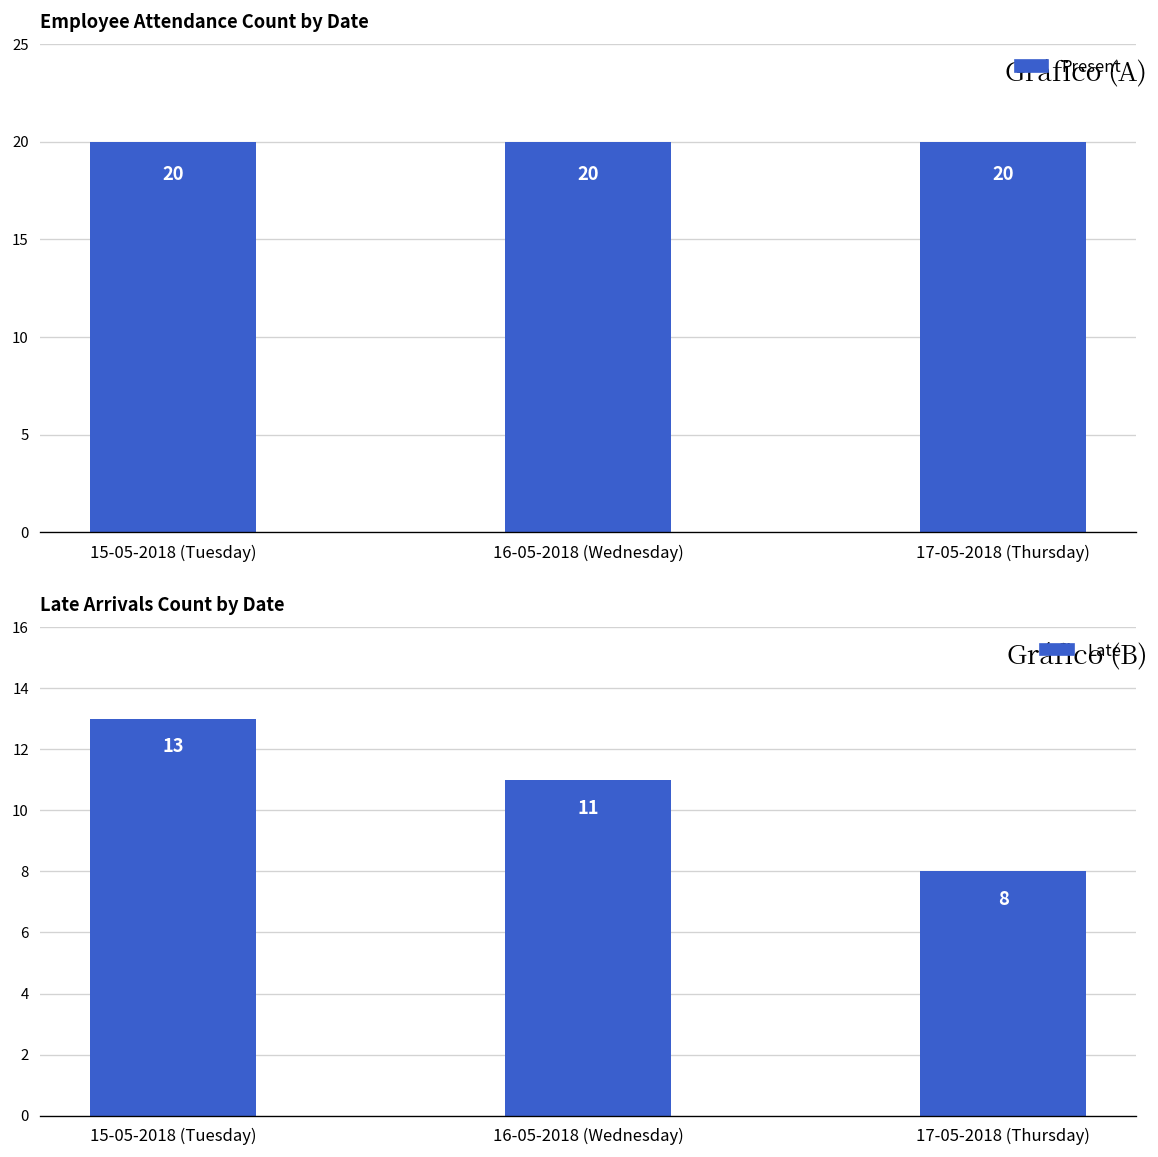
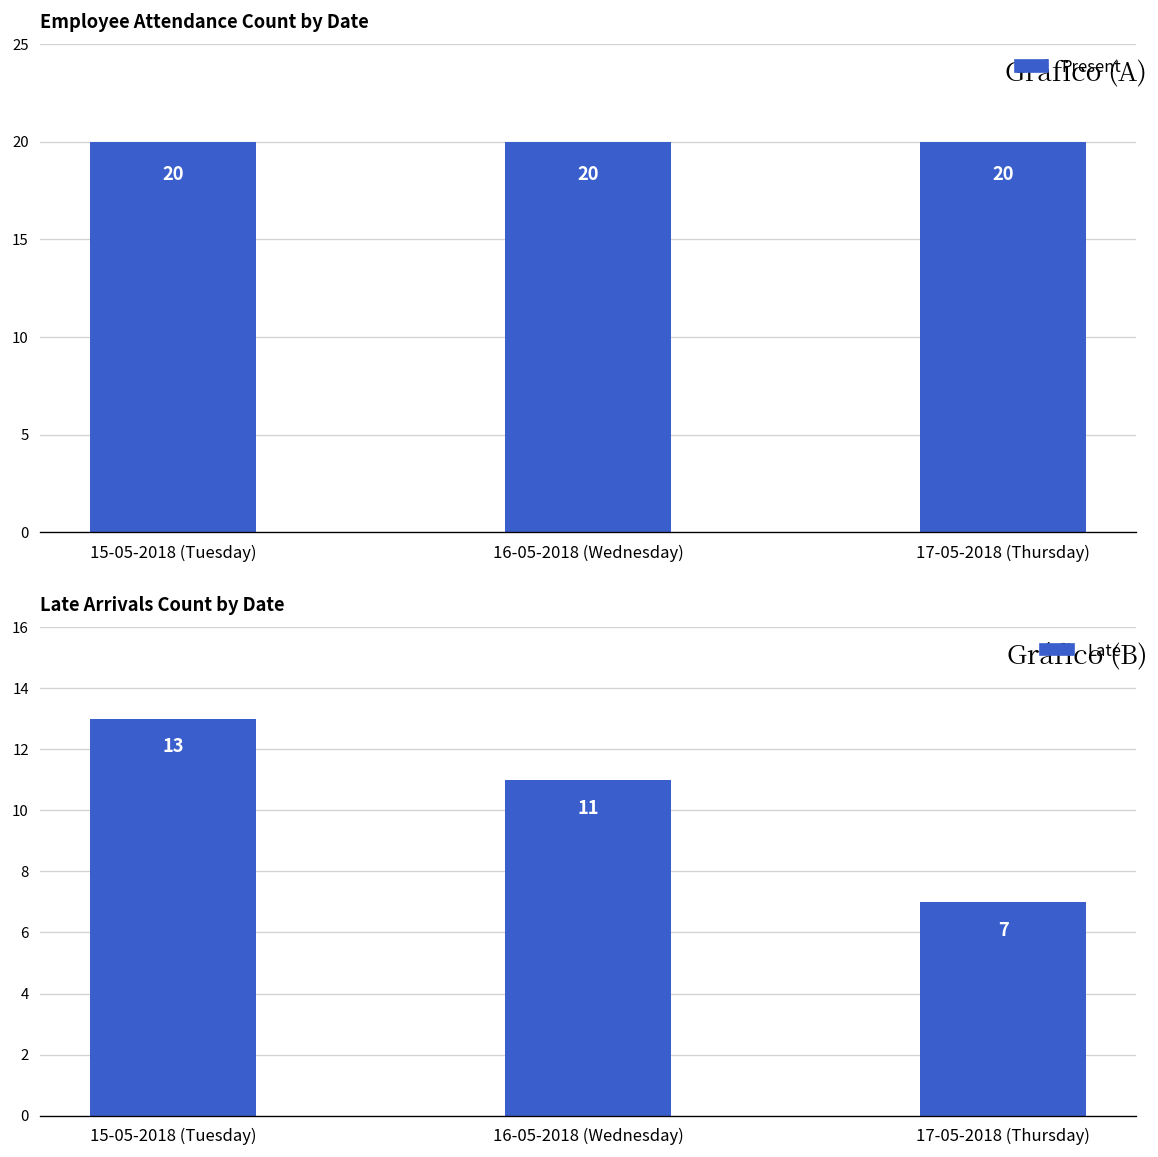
Late Arrivals Count by Date, 17-05-2018 (Thursday): 8 -> 7
